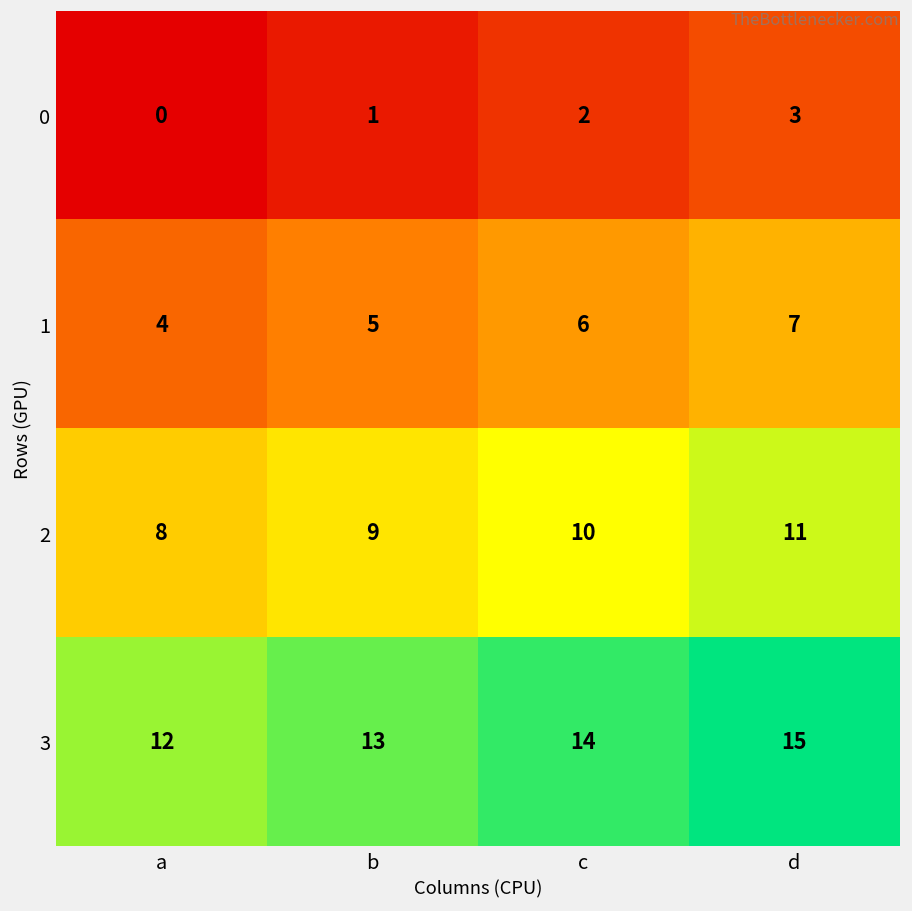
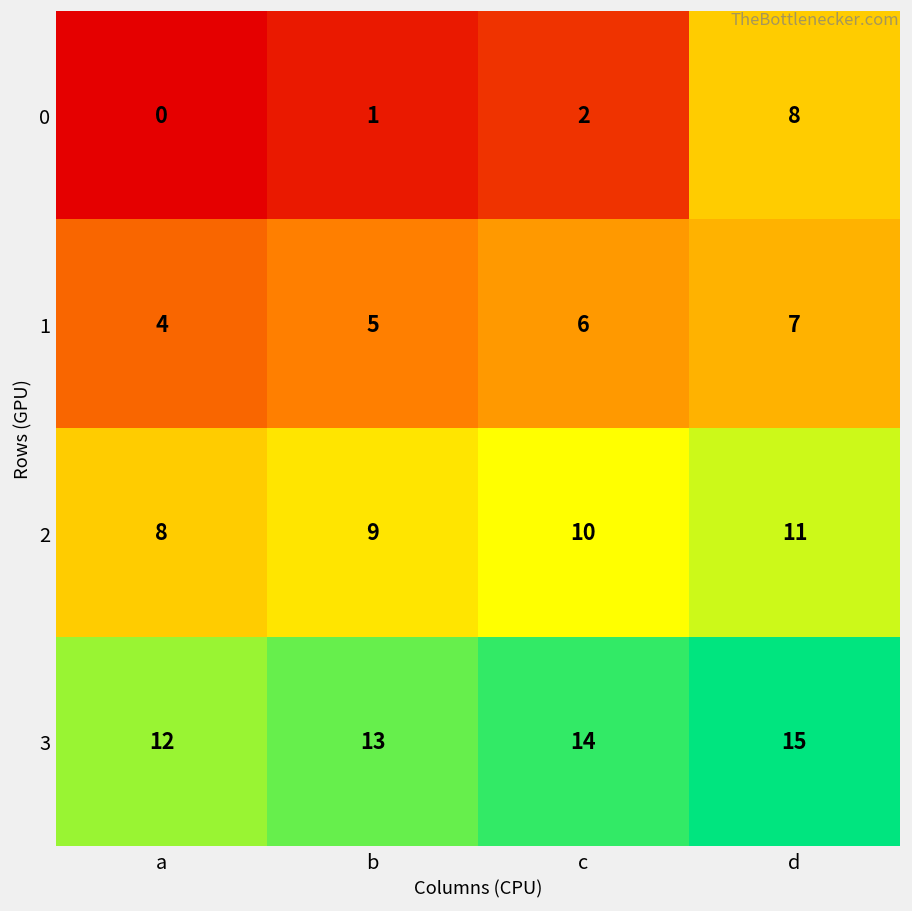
0, d: 3 -> 8
